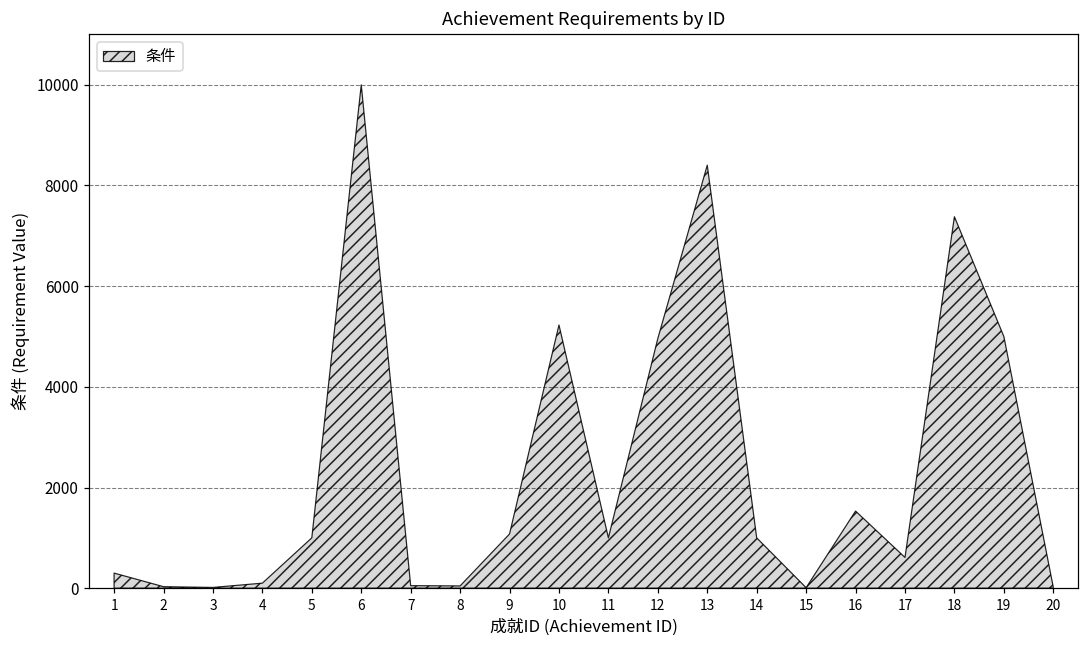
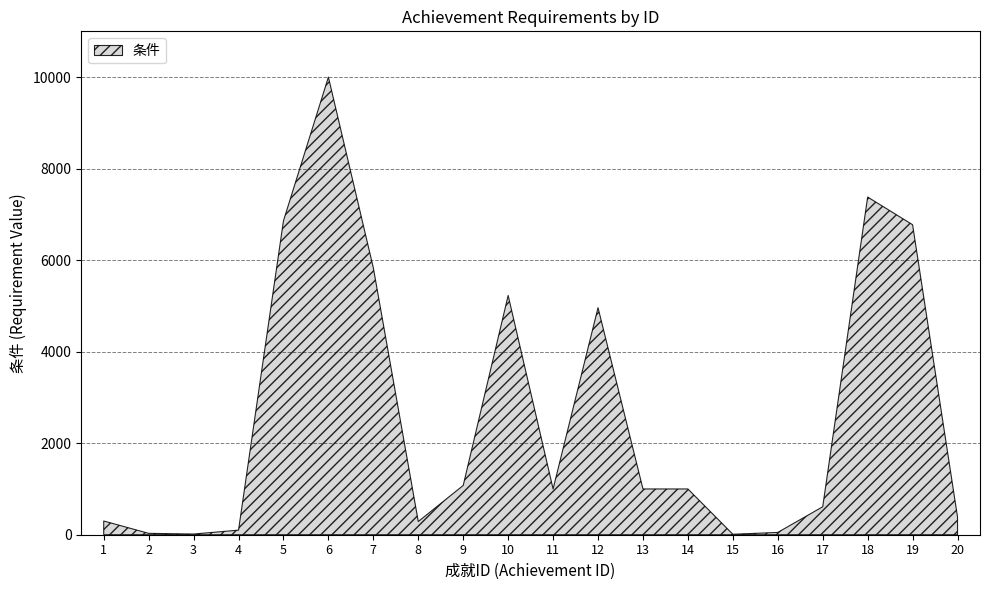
5: 1000 -> 6900
7: 100 -> 5800
8: 0 -> 300
13: 8400 -> 1000
16: 1500 -> 100
19: 5000 -> 6800
20: 0 -> 400
